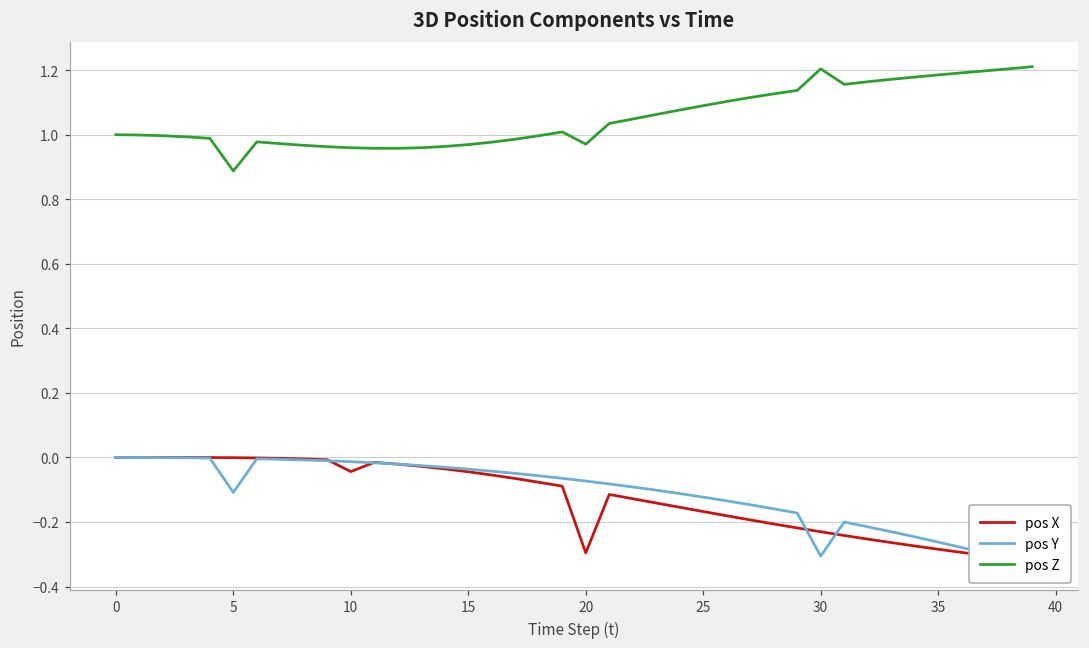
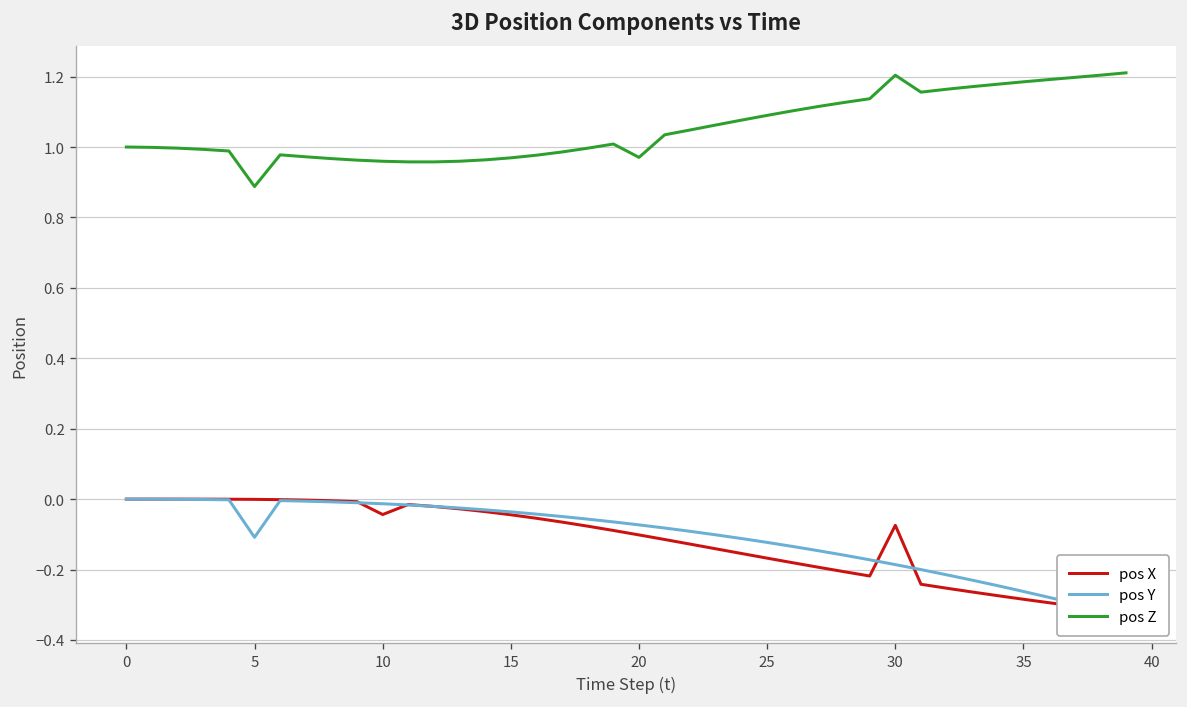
pos X, 20: -0.30 -> -0.10
pos X, 30: -0.23 -> -0.07
pos Y, 30: -0.31 -> -0.19
